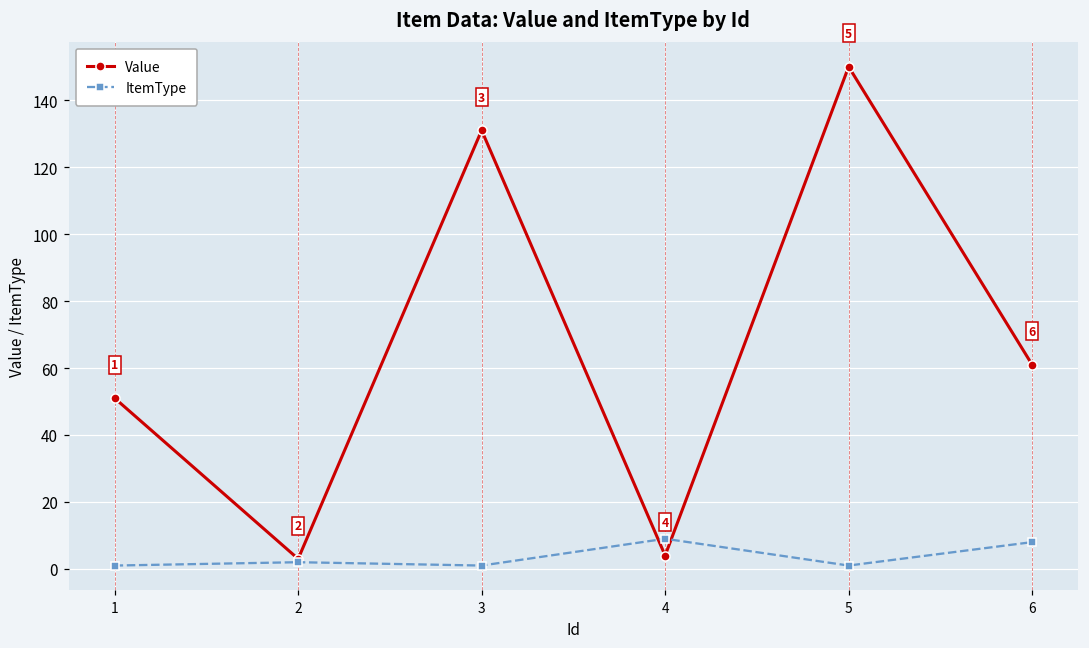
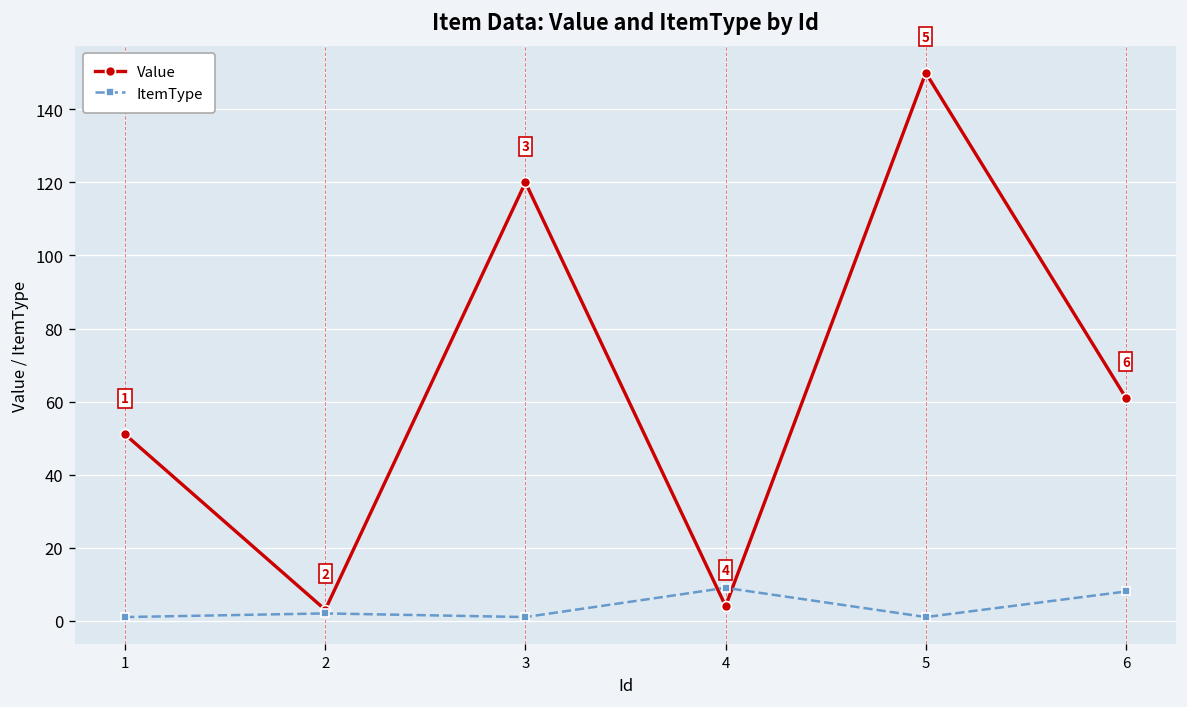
Value, 3: 131 -> 120
